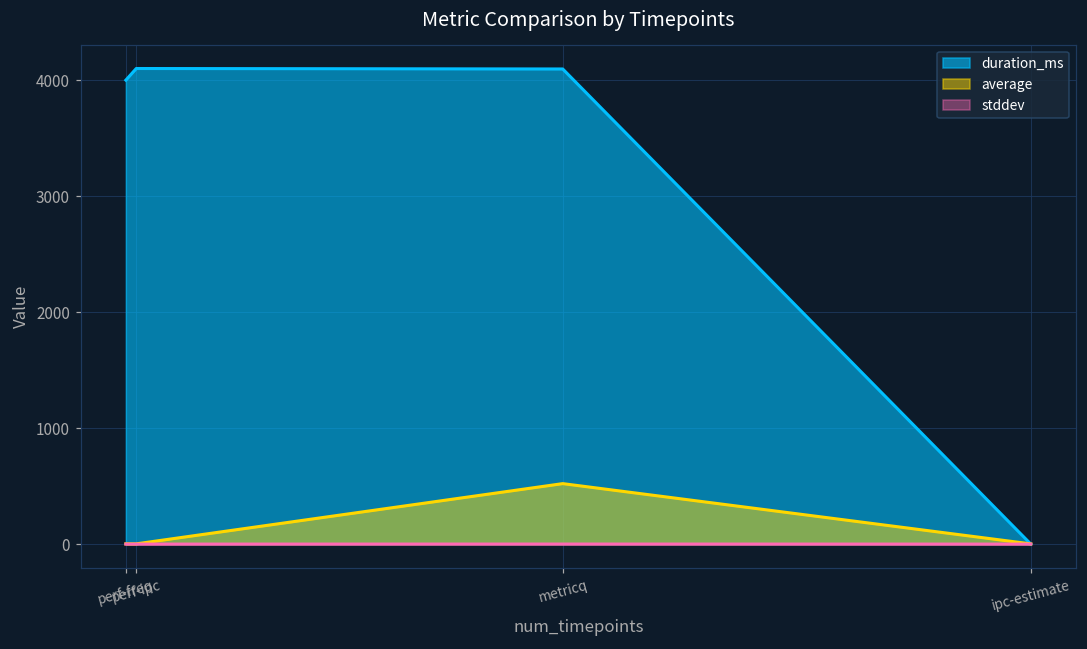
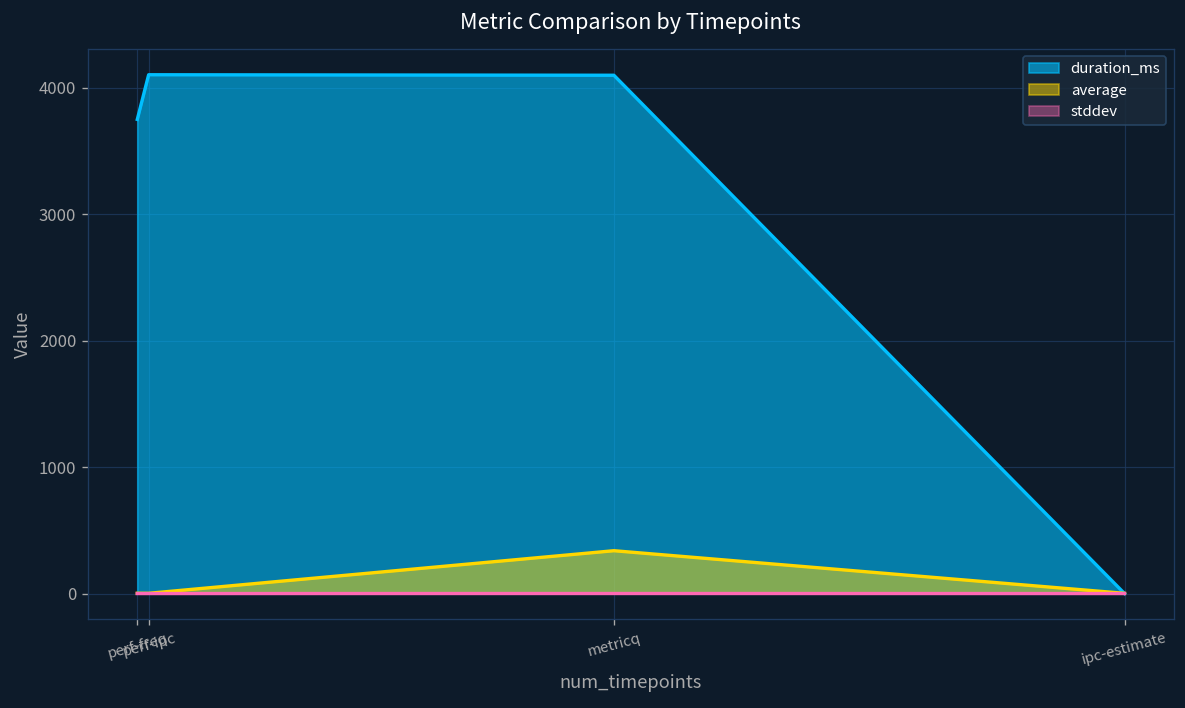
duration_ms, perf-freq: 4000 -> 3750
average, metricq: 520 -> 340
